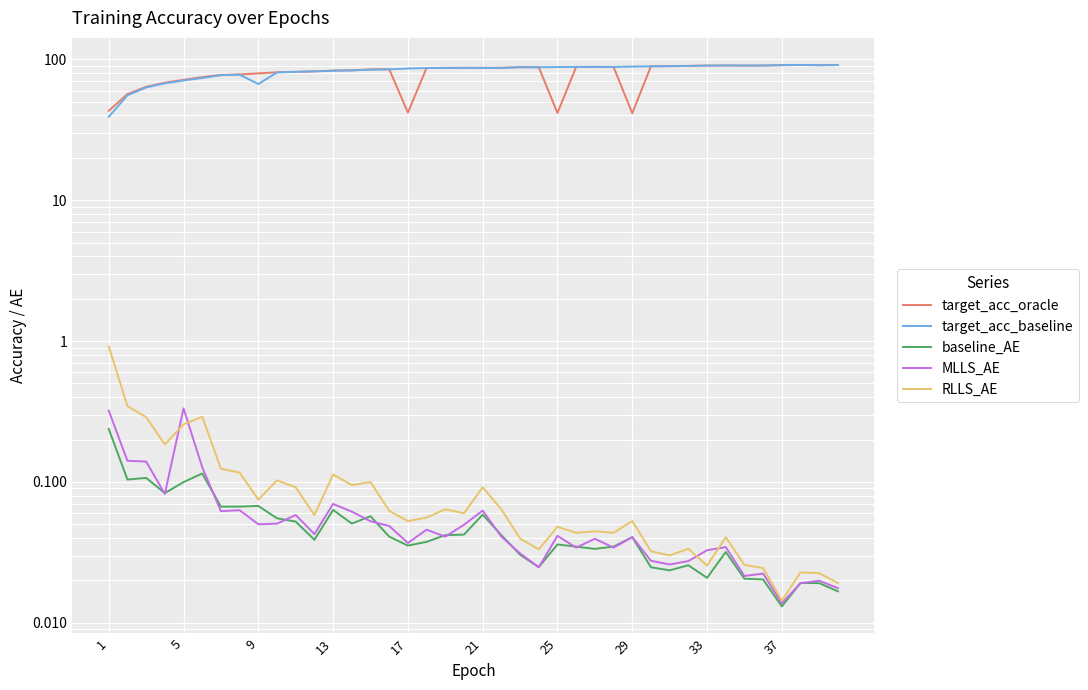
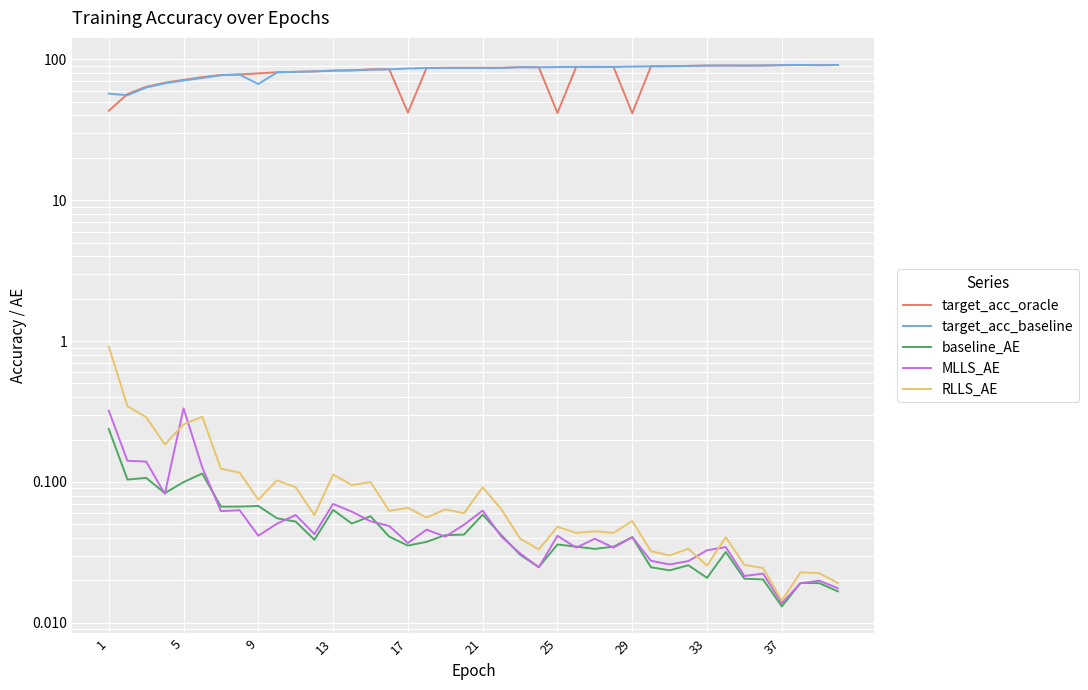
target_acc_baseline, 1: 39 -> 57
MLLS_AE, 9: 0.050 -> 0.041
RLLS_AE, 17: 0.053 -> 0.07
